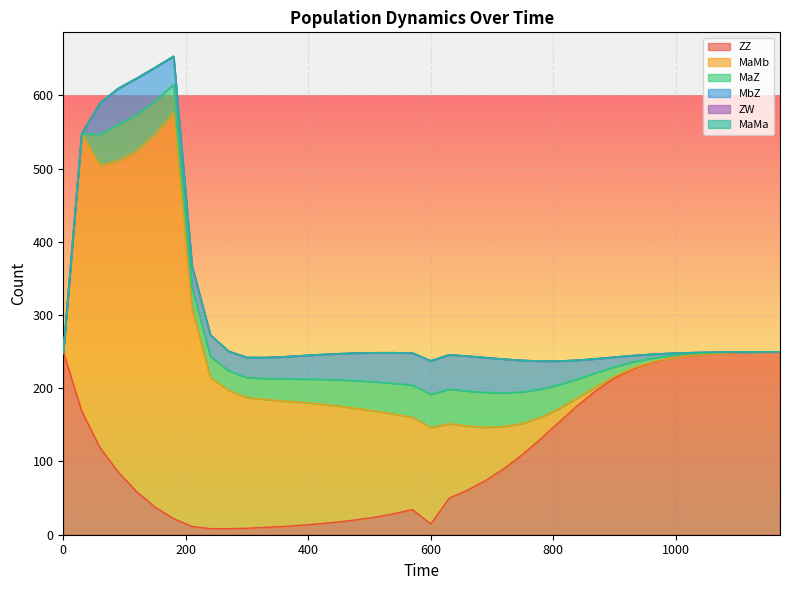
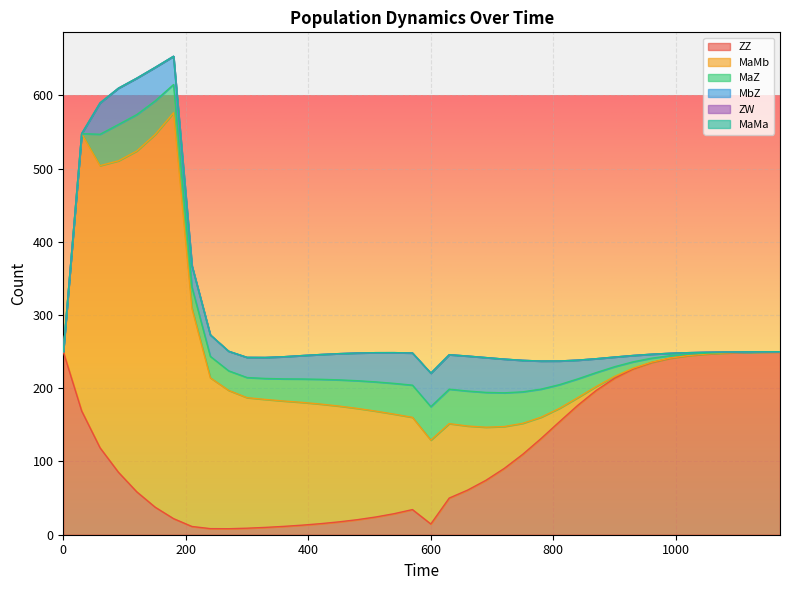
MaMb, 600: 130 -> 110
